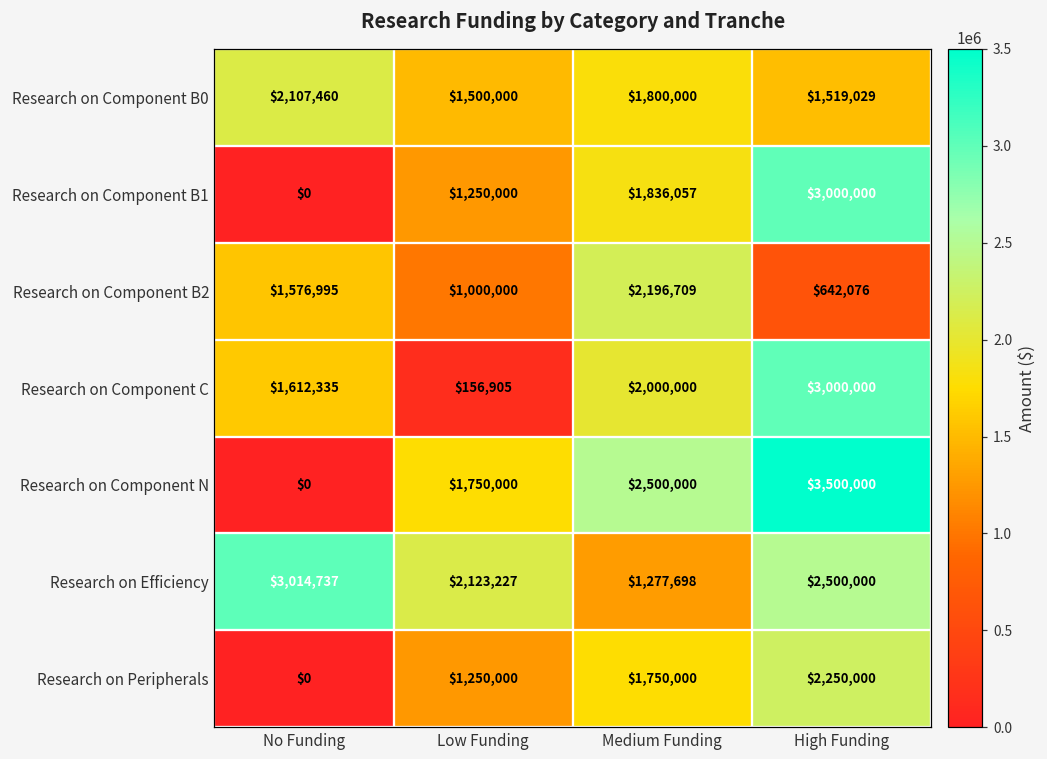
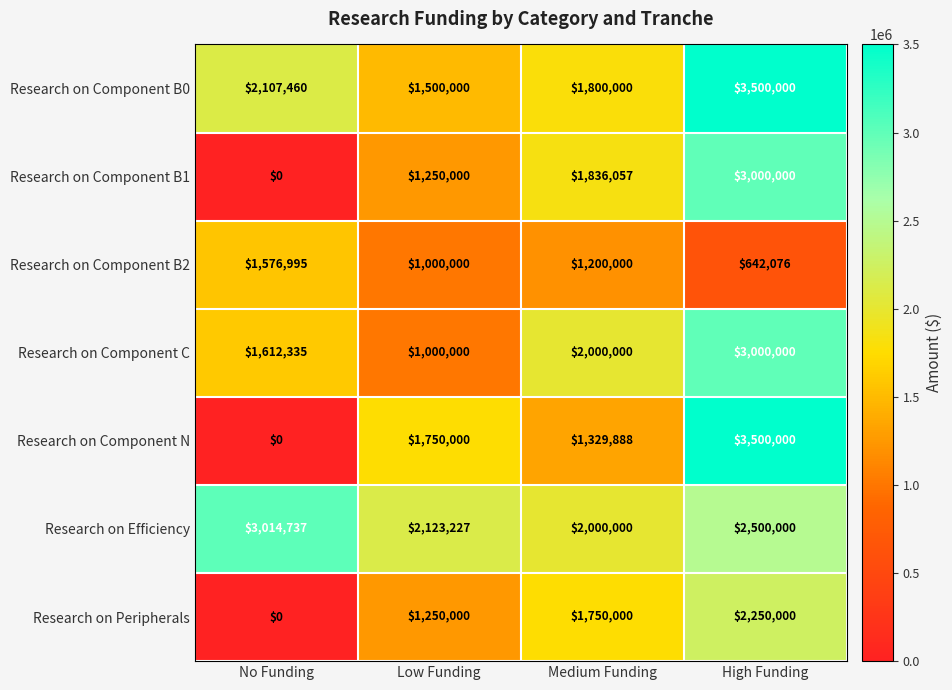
Research on Component B0, High Funding: $1,519,029 -> $3,500,000
Research on Component B2, Medium Funding: $2,196,709 -> $1,200,000
Research on Component C, Low Funding: $156,905 -> $1,000,000
Research on Component N, Medium Funding: $2,500,000 -> $1,329,888
Research on Efficiency, Medium Funding: $1,277,698 -> $2,000,000
